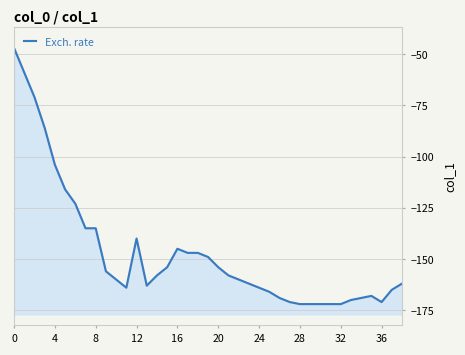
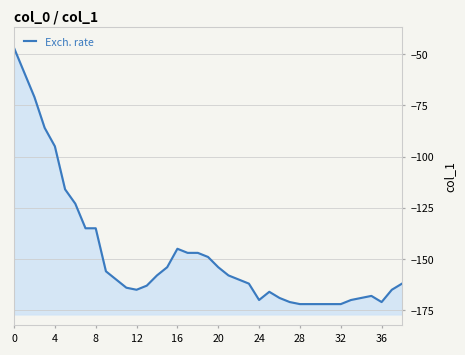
4: -104 -> -95
12: -140 -> -165
24: -164 -> -170
